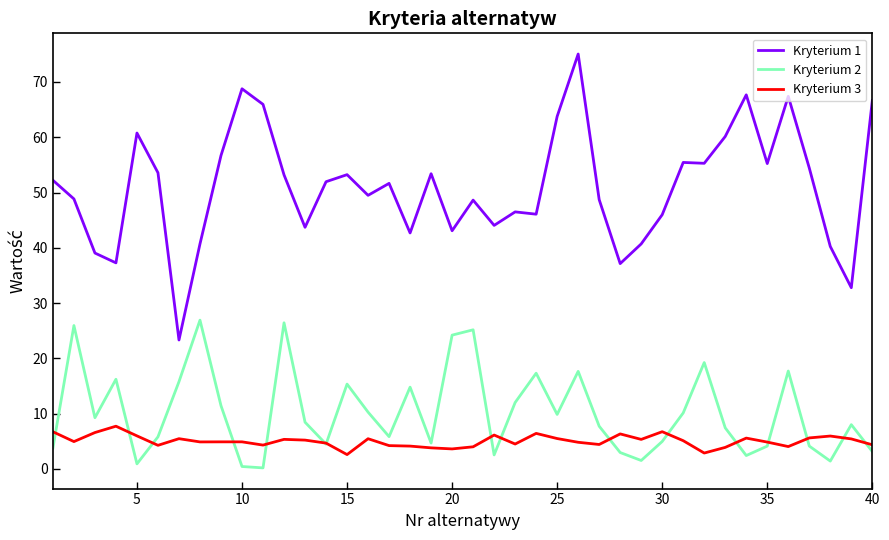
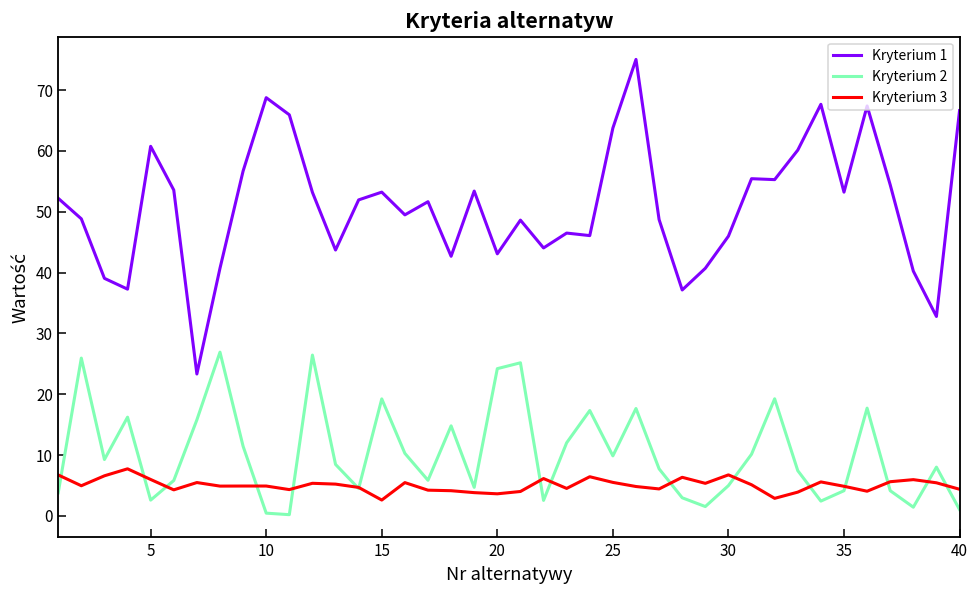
Kryterium 2, 5: 1 -> 3
Kryterium 2, 15: 15 -> 19
Kryterium 1, 35: 55 -> 53
Kryterium 2, 40: 3 -> 1
